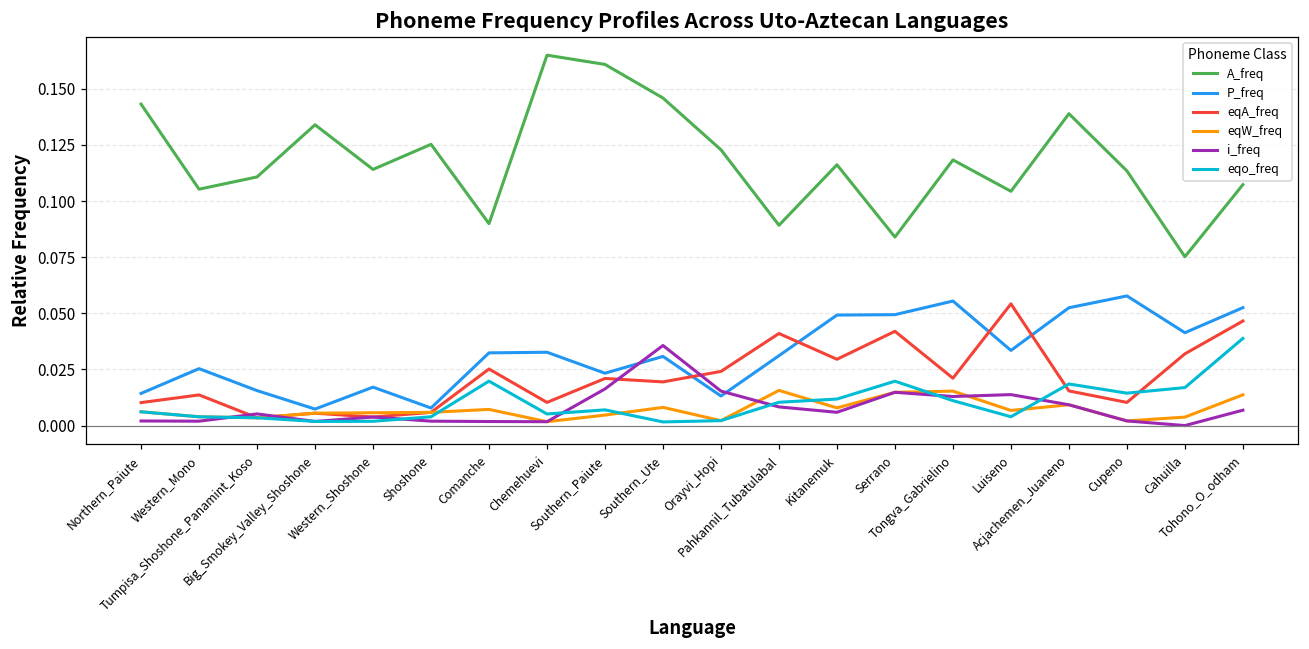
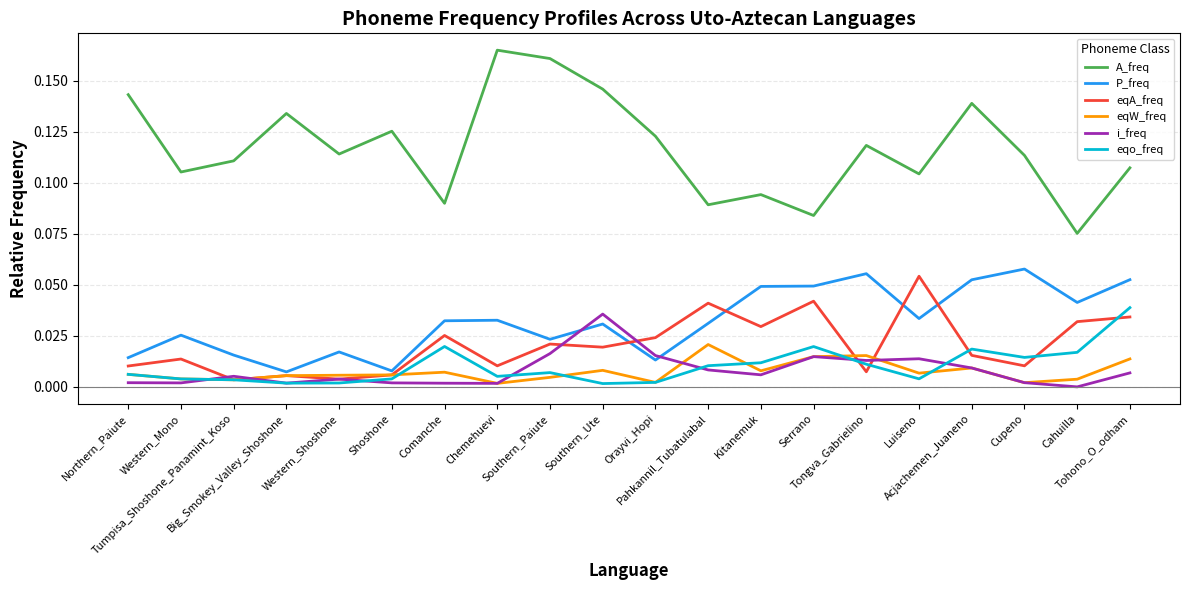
eqW_freq, Pahkannil_Tubatulabal: 0.016 -> 0.021
A_freq, Kitanemuk: 0.116 -> 0.094
eqA_freq, Tongva_Gabrielino: 0.021 -> 0.007
eqA_freq, Tohono_O_odham: 0.047 -> 0.034
